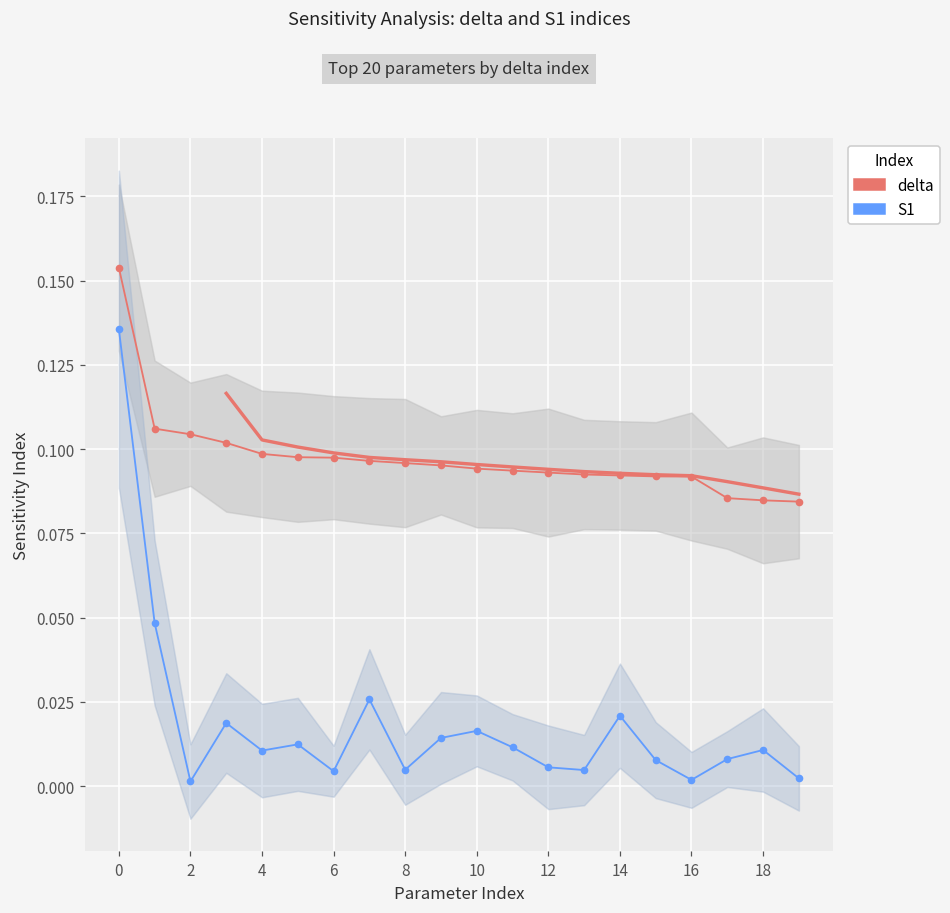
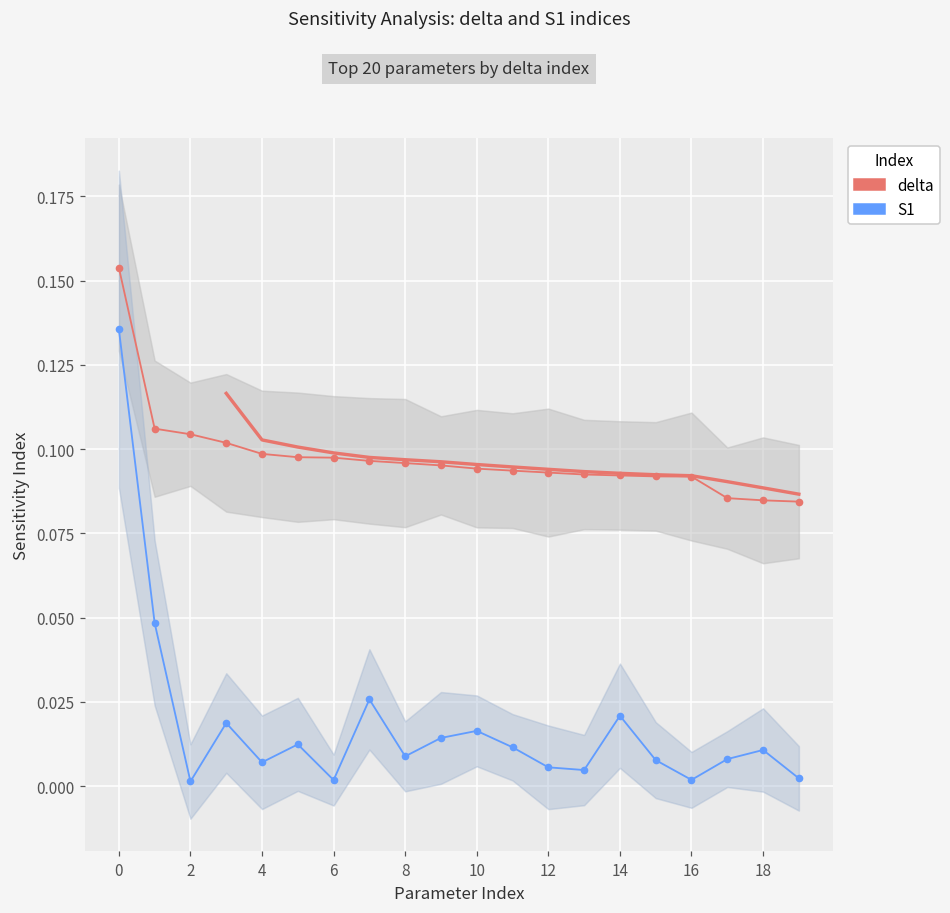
S1, 4: 0.011 -> 0.007
S1, 6: 0.004 -> 0.002
S1, 8: 0.005 -> 0.009
